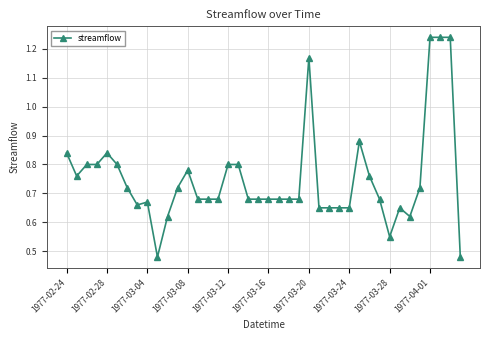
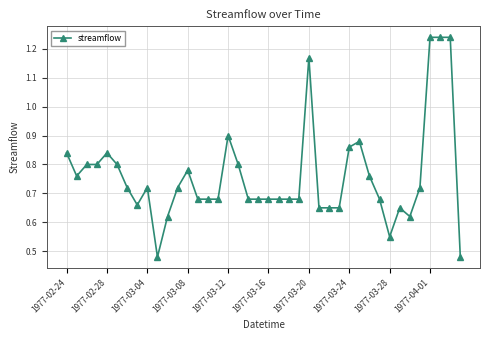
1977-03-04: 0.67 -> 0.72
1977-03-12: 0.8 -> 0.9
1977-03-24: 0.65 -> 0.86
